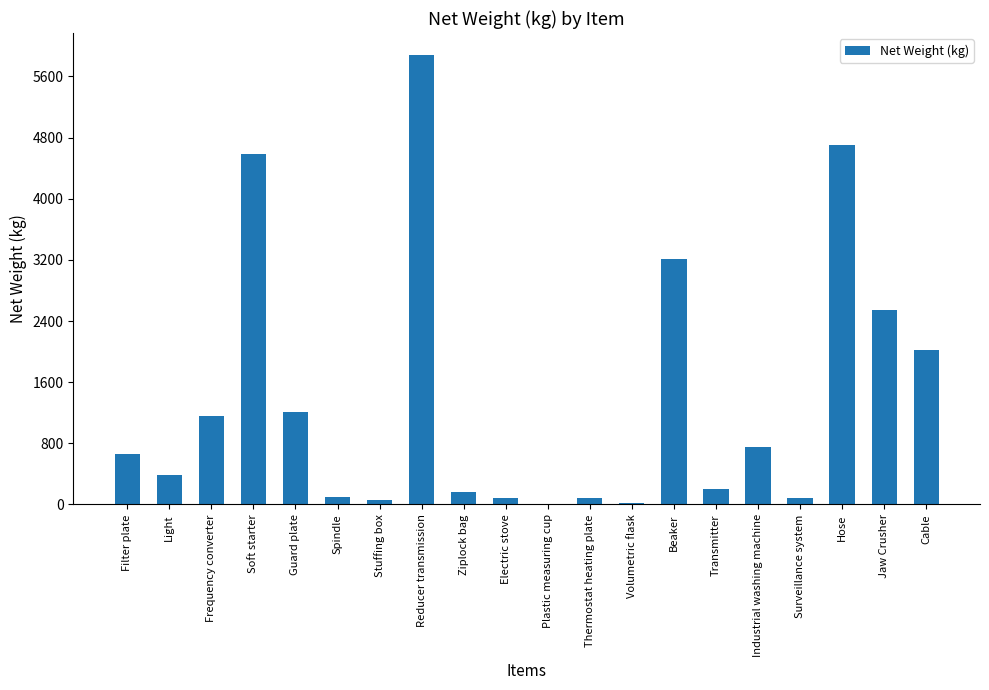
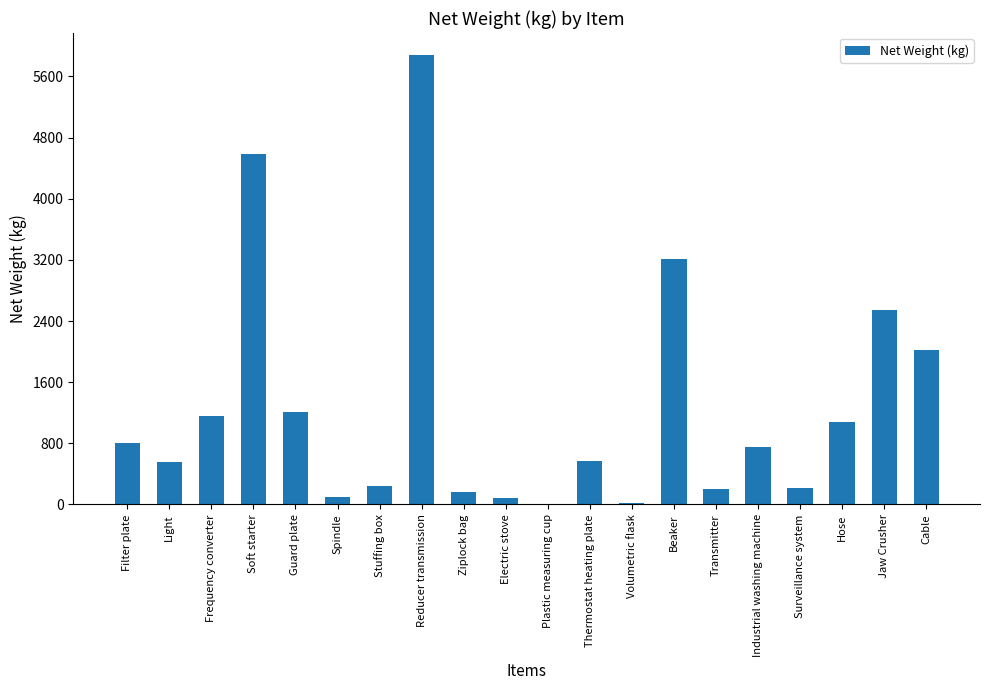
Filter plate: 700 -> 800
Light: 400 -> 600
Stuffing box: 100 -> 200
Thermostat heating plate: 100 -> 600
Surveillance system: 100 -> 200
Hose: 4700 -> 1100
